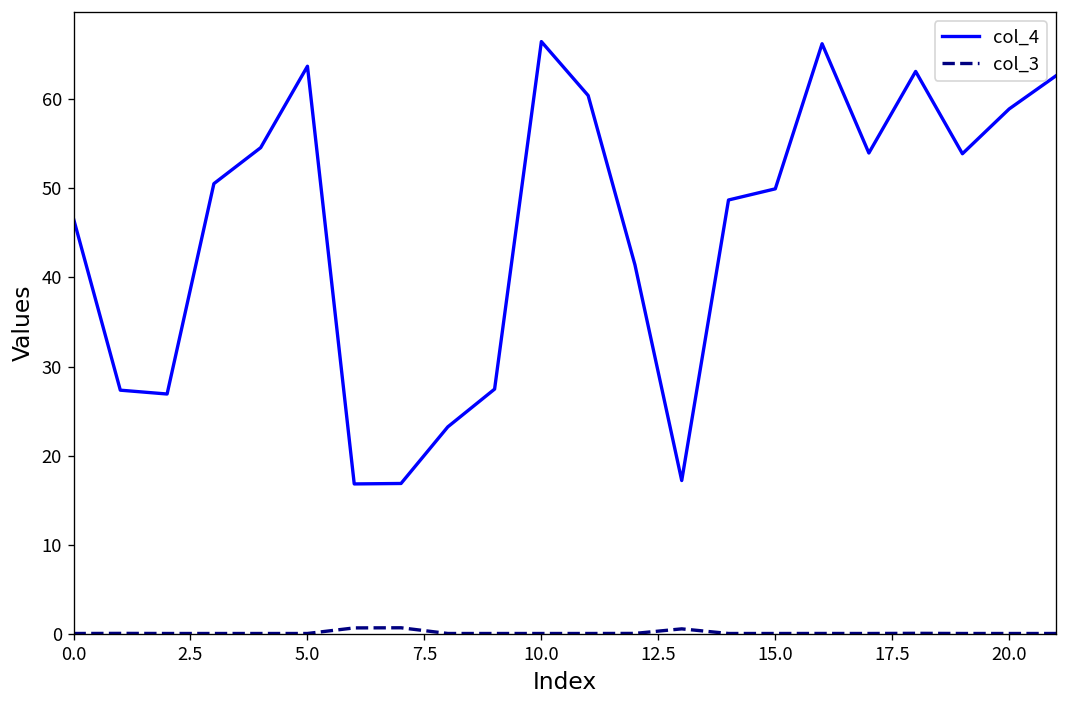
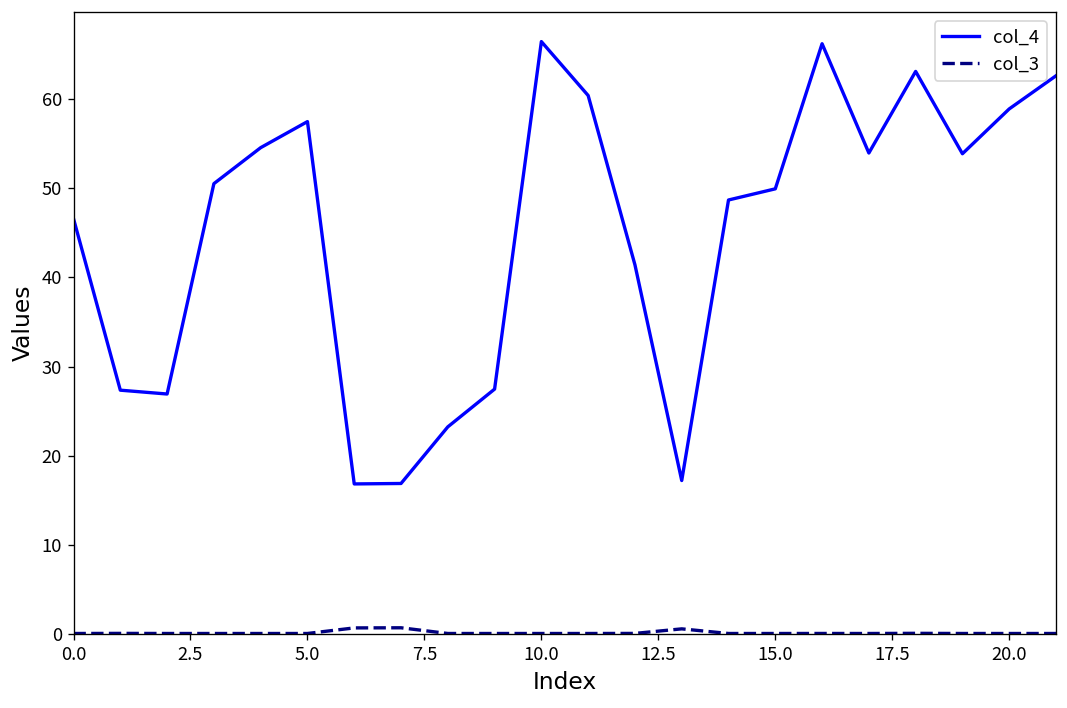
col_4, 5.0: 64 -> 57
